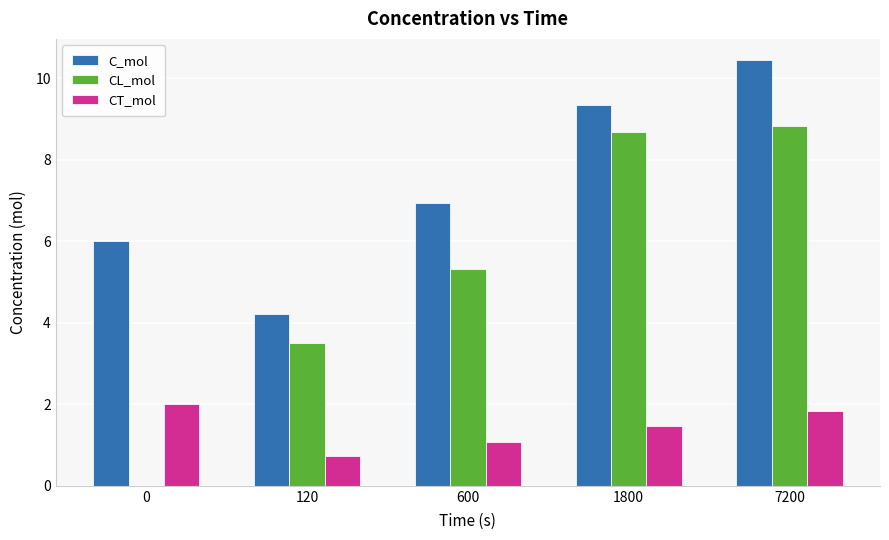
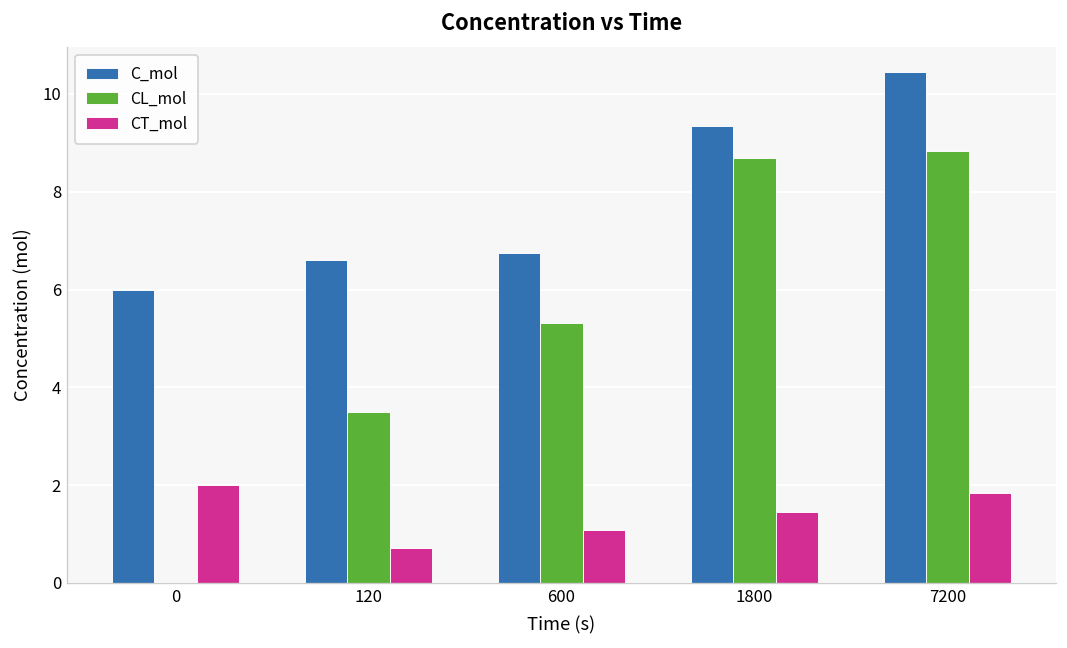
C_mol, 120: 4.2 -> 6.6
C_mol, 600: 6.9 -> 6.7
